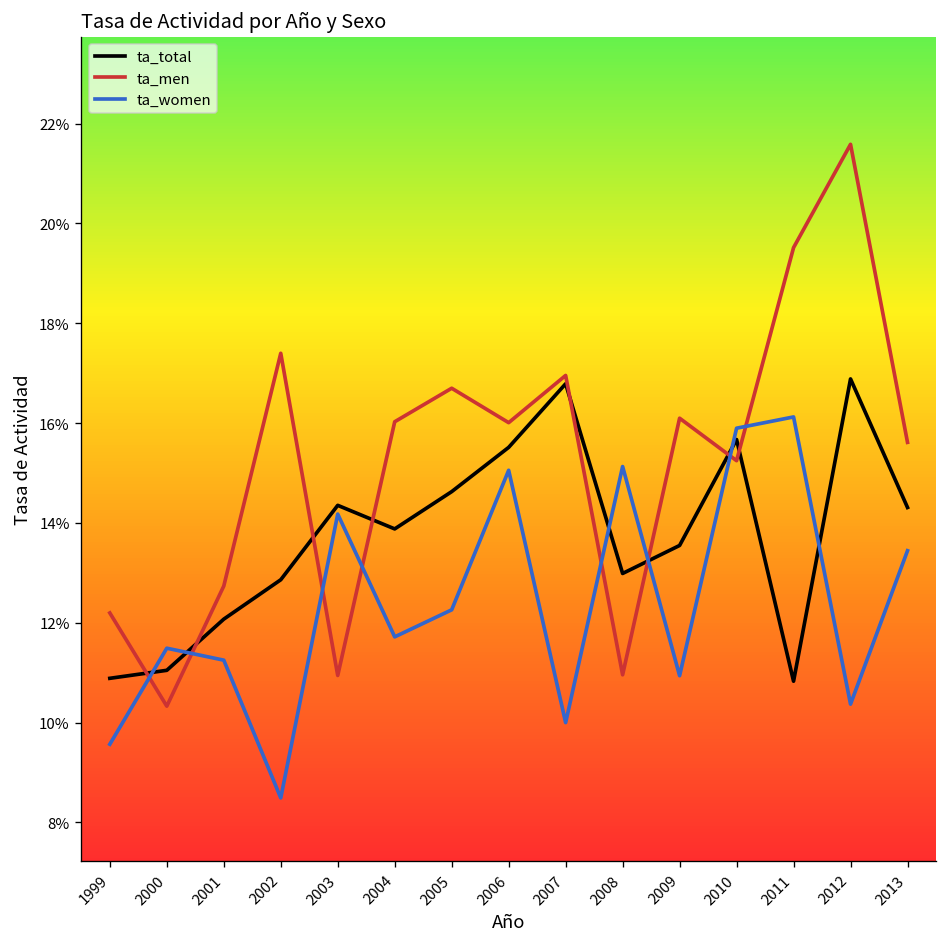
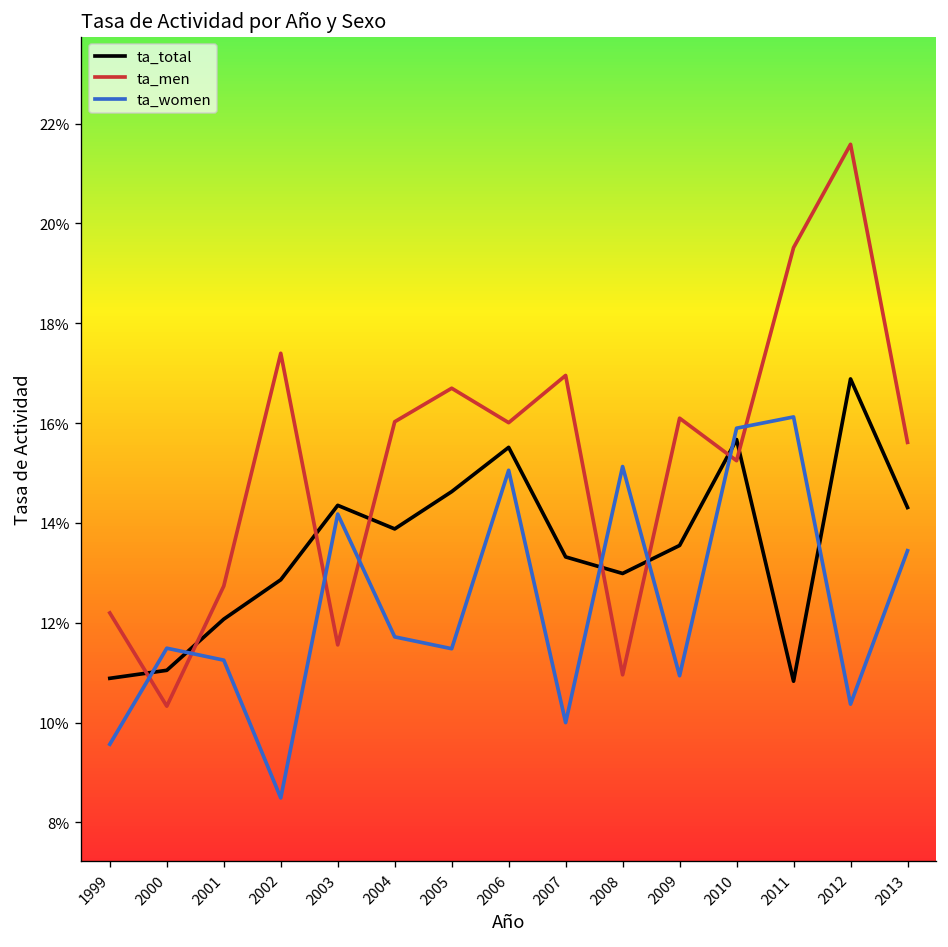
ta_men, 2003: 10.9% -> 11.6%
ta_women, 2005: 12.3% -> 11.5%
ta_total, 2007: 16.8% -> 13.3%
